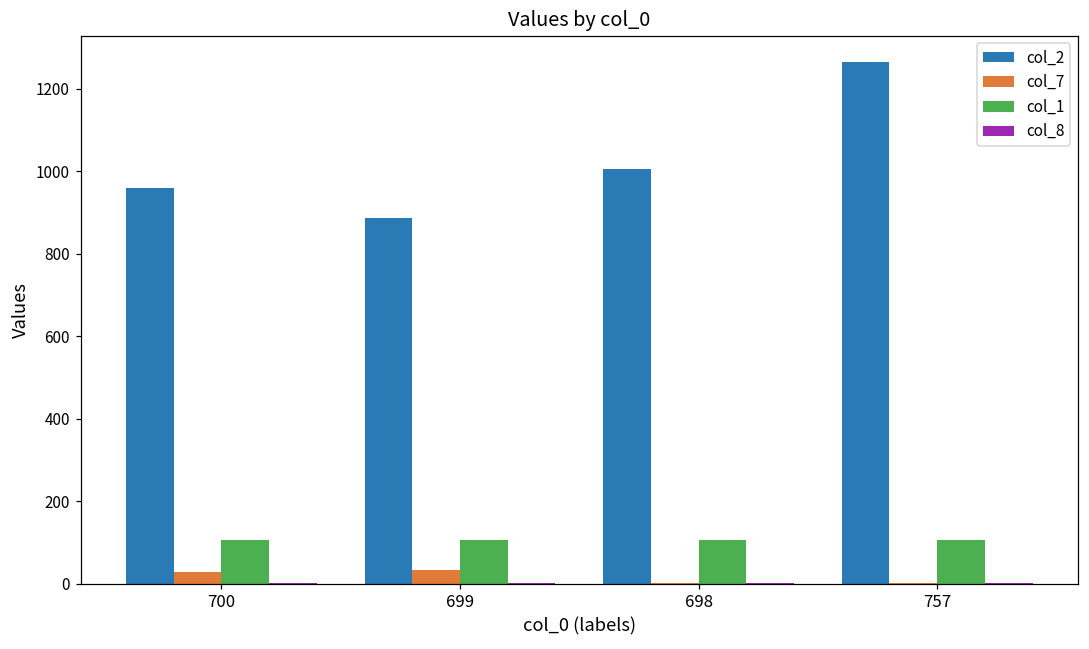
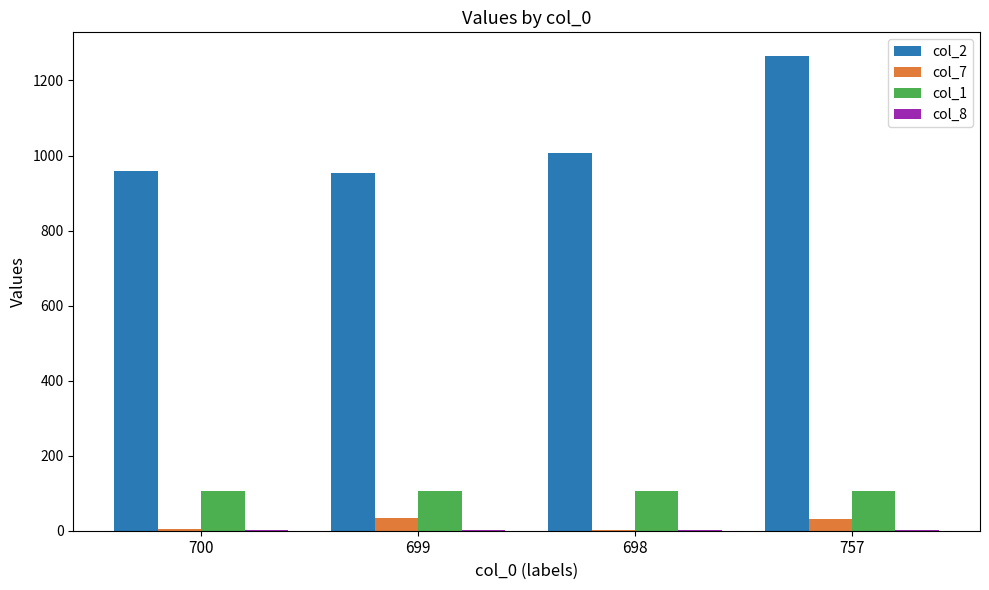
col_7, 700: 30 -> 0
col_2, 699: 890 -> 950
col_7, 757: 0 -> 30
